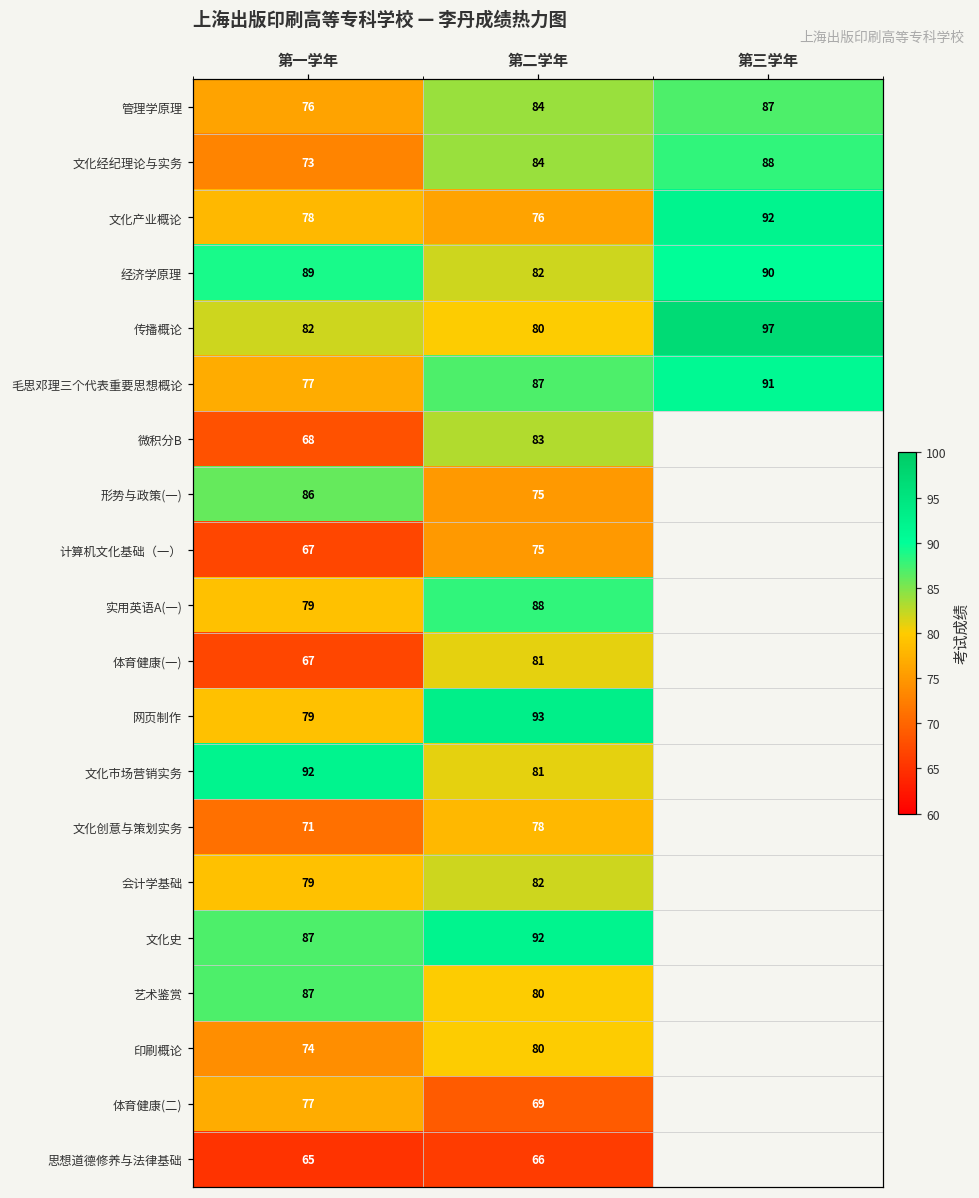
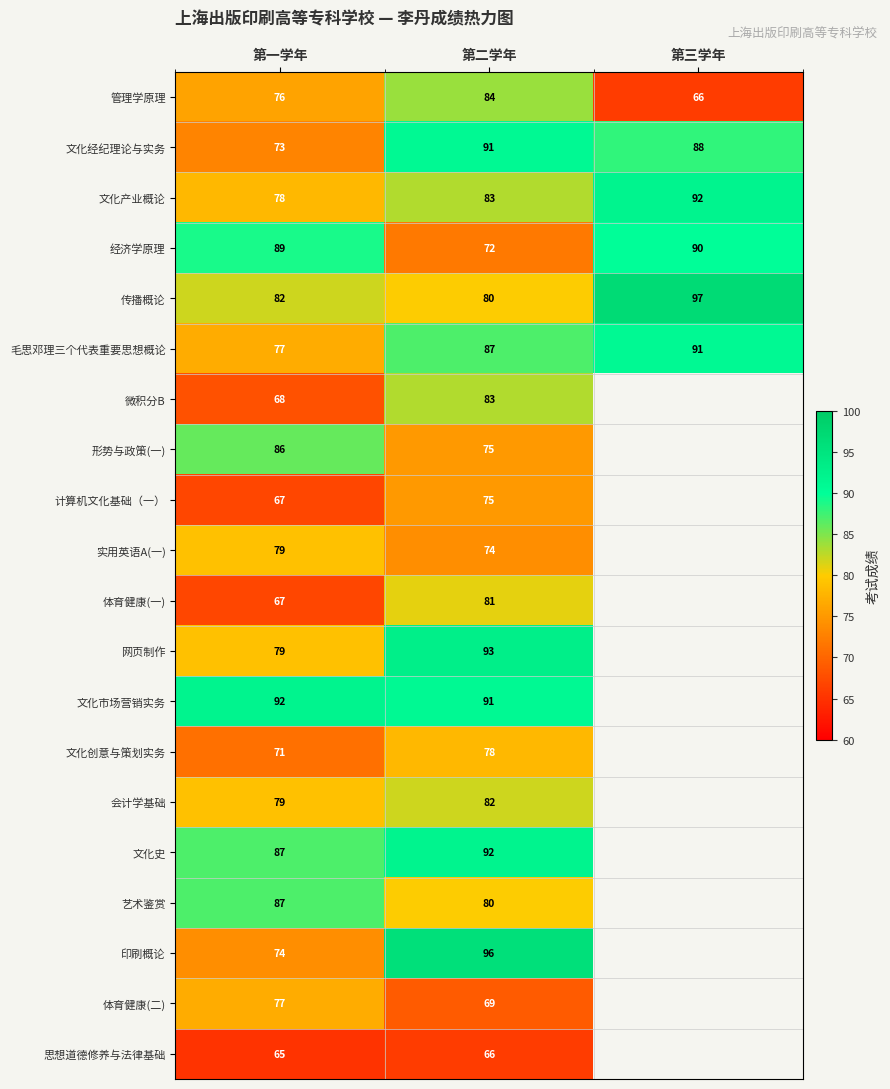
管理学原理, 第三学年: 87 -> 66
文化经纪理论与实务, 第二学年: 84 -> 91
文化产业概论, 第二学年: 76 -> 83
经济学原理, 第二学年: 82 -> 72
实用英语A(一), 第二学年: 88 -> 74
文化市场营销实务, 第二学年: 81 -> 91
印刷概论, 第二学年: 80 -> 96
